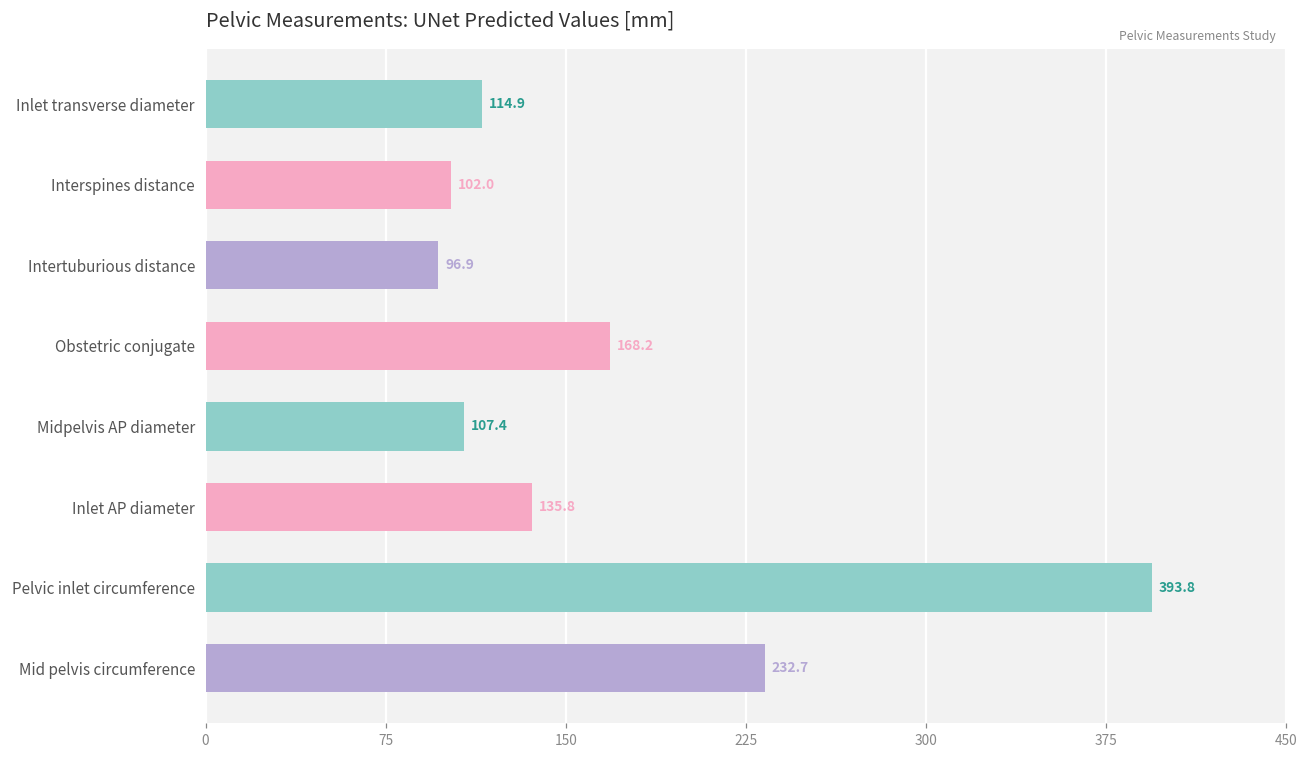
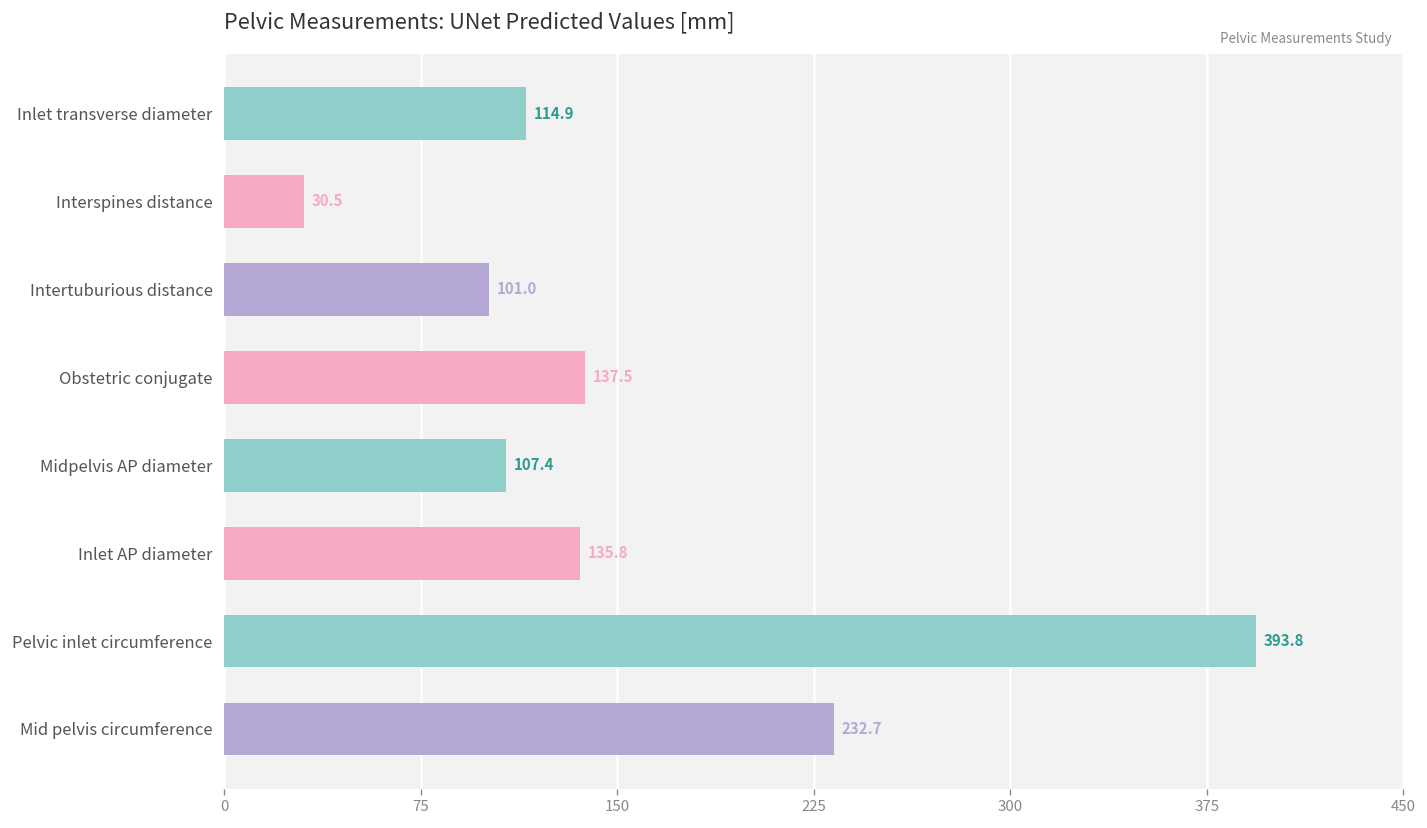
Interspines distance: 102.0 -> 30.5
Intertuburious distance: 96.9 -> 101.0
Obstetric conjugate: 168.2 -> 137.5
